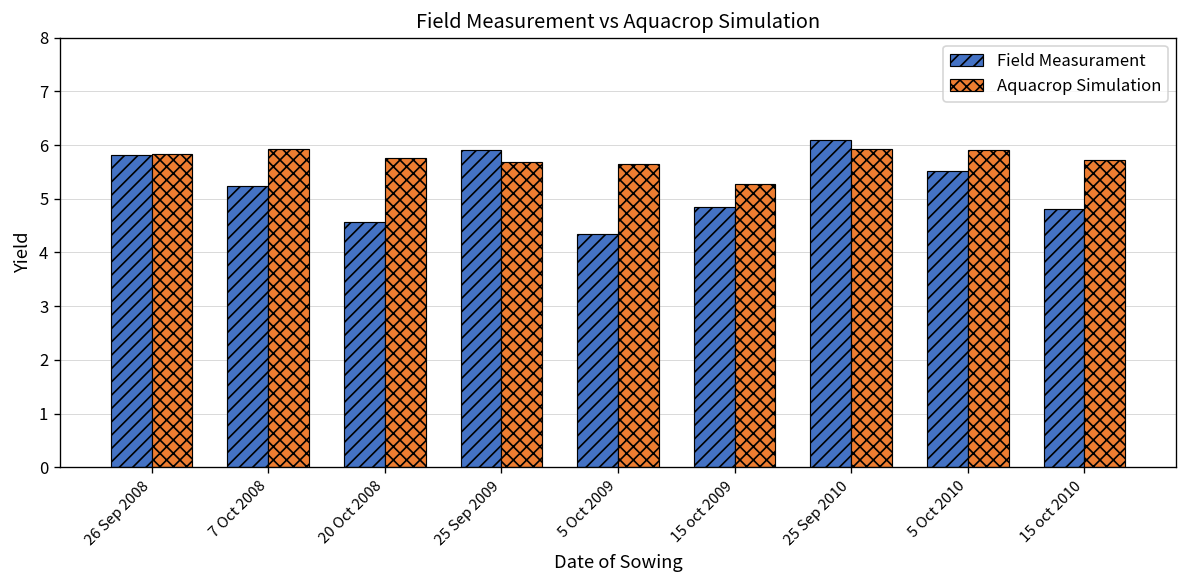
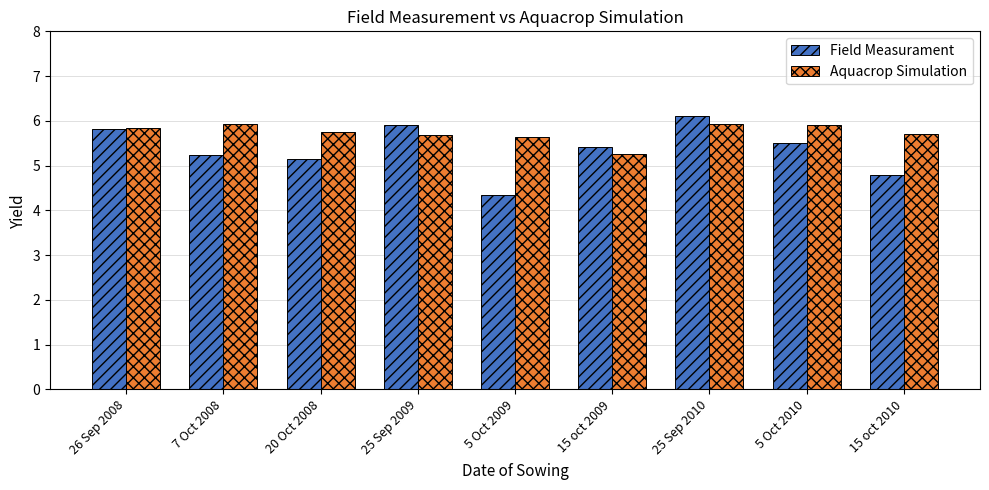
Field Measurament, 20 Oct 2008: 4.6 -> 5.2
Field Measurament, 15 oct 2009: 4.9 -> 5.4
